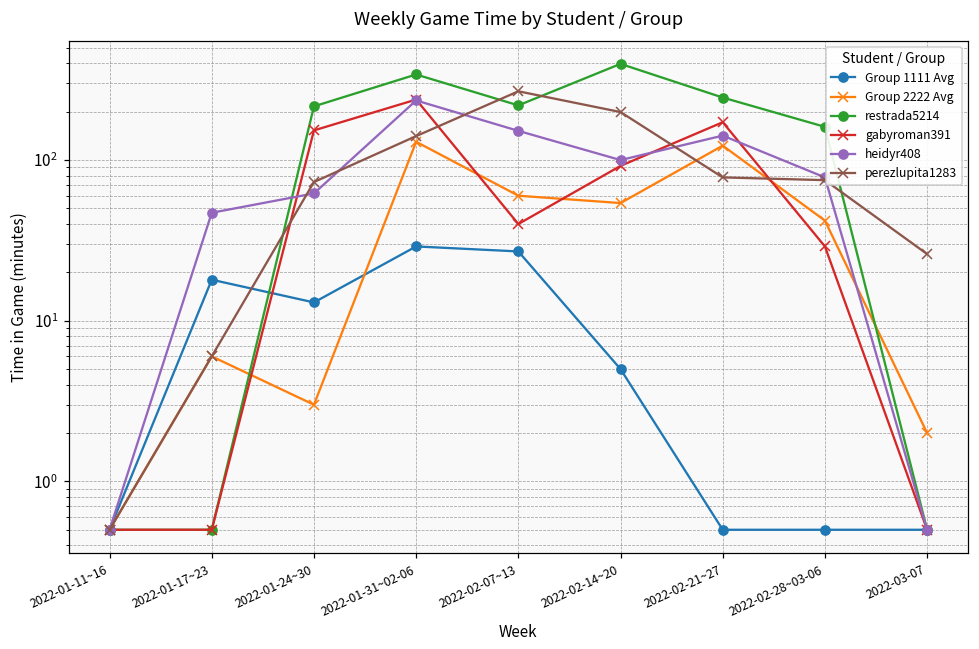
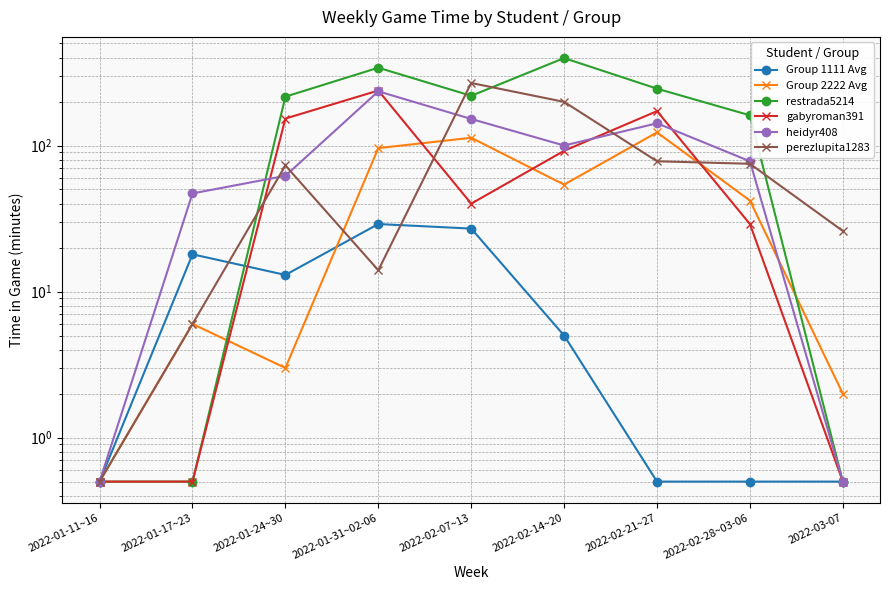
Group 2222 Avg, 2022-01-31~02-06: 130 -> 100
perezlupita1283, 2022-01-31~02-06: 140 -> 14
Group 2222 Avg, 2022-02-07~13: 60 -> 110
